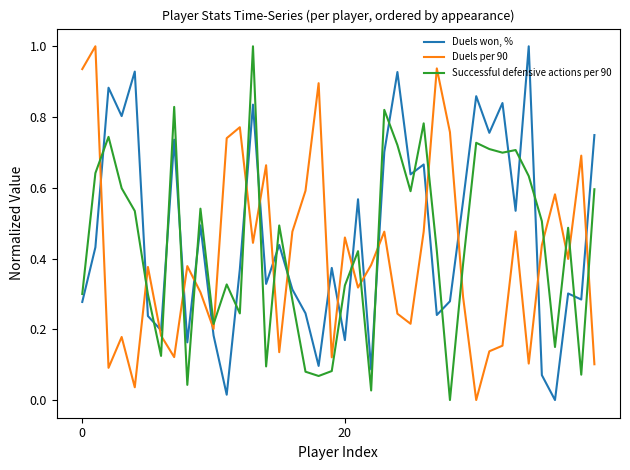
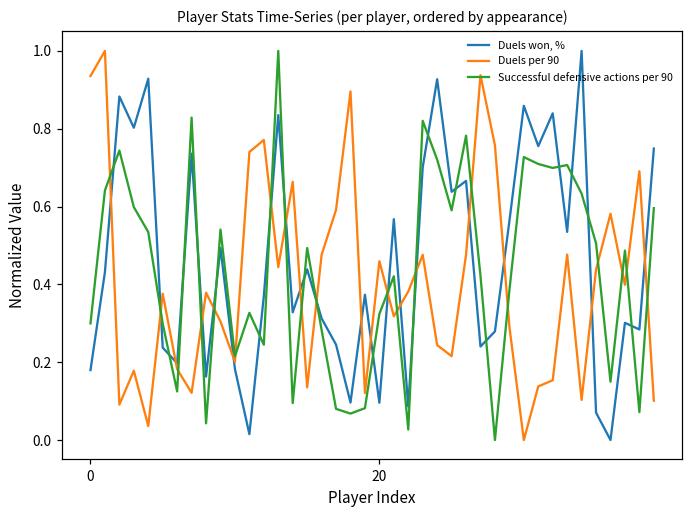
Duels won, %, 0: 0.28 -> 0.18
Duels won, %, 20: 0.17 -> 0.10
